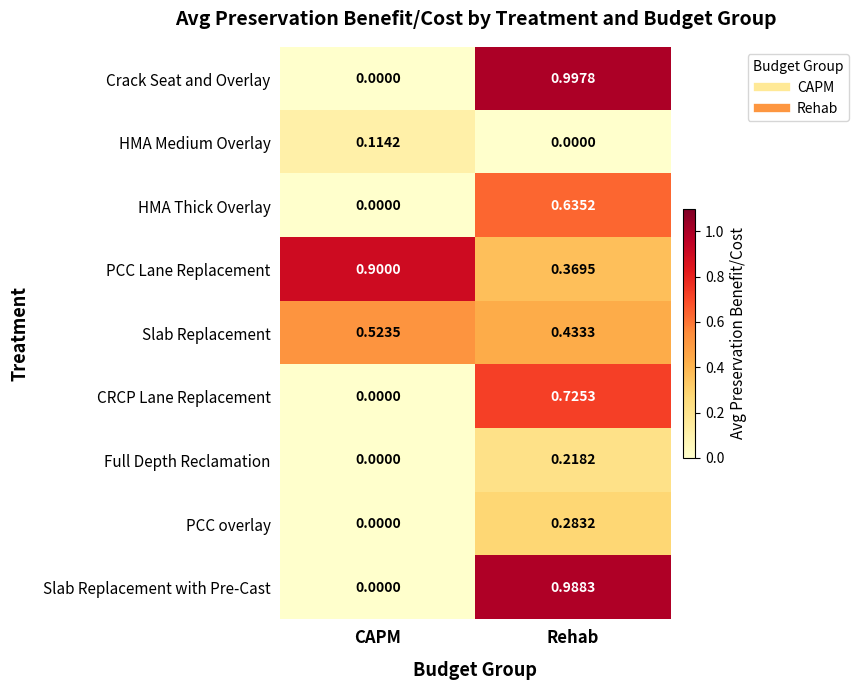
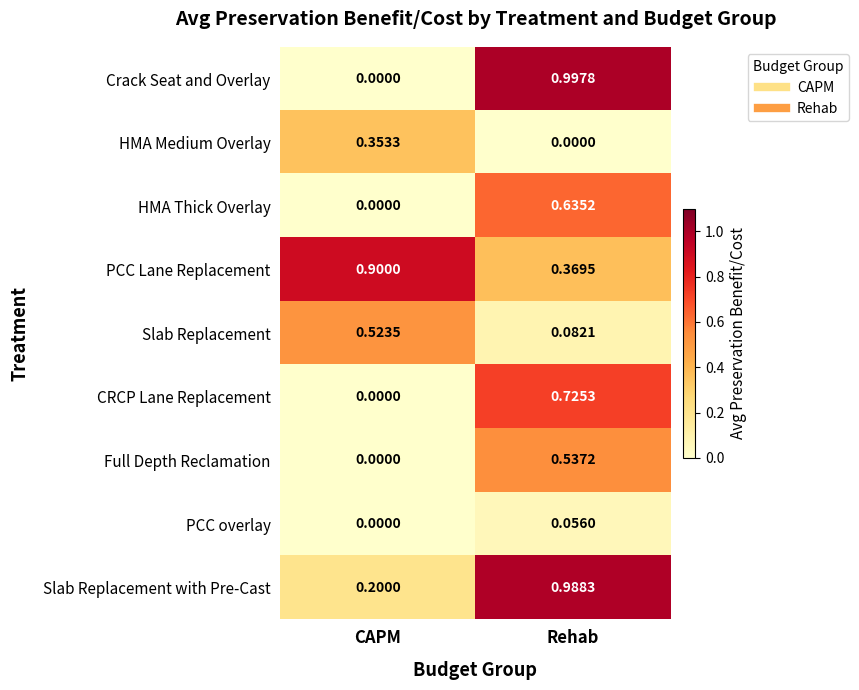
HMA Medium Overlay, CAPM: 0.1142 -> 0.3533
Slab Replacement, Rehab: 0.4333 -> 0.0821
Full Depth Reclamation, Rehab: 0.2182 -> 0.5372
PCC overlay, Rehab: 0.2832 -> 0.0560
Slab Replacement with Pre-Cast, CAPM: 0.0000 -> 0.2000
